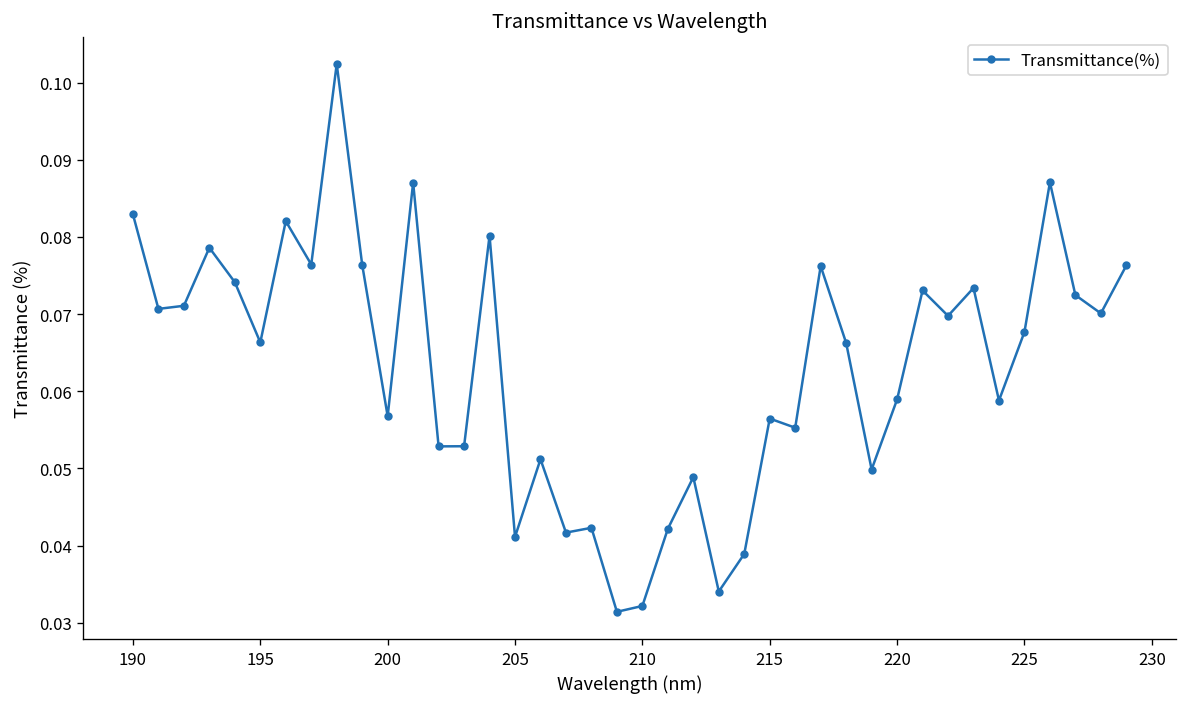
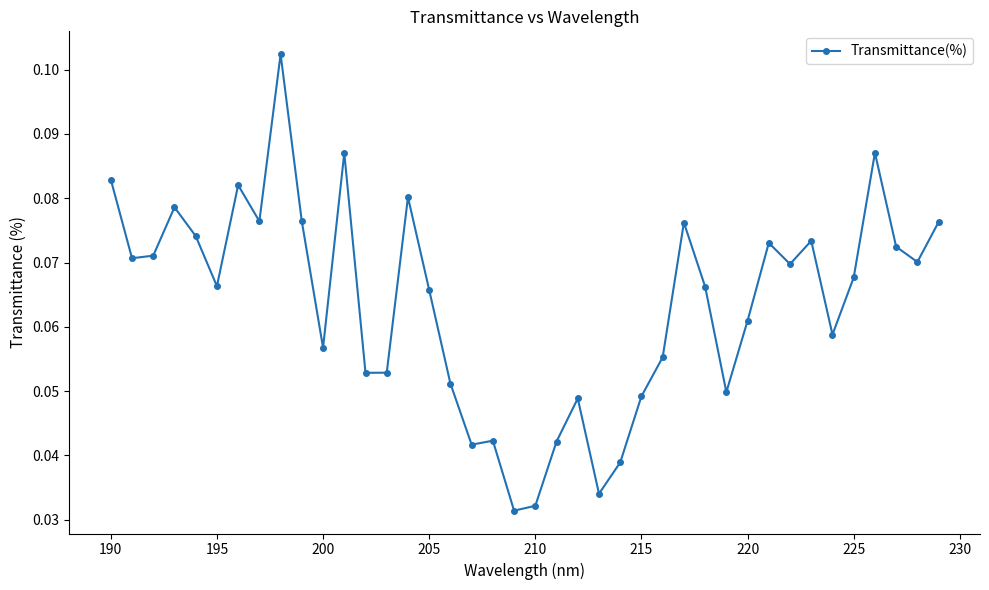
205: 0.041 -> 0.066
215: 0.056 -> 0.049
220: 0.059 -> 0.061
